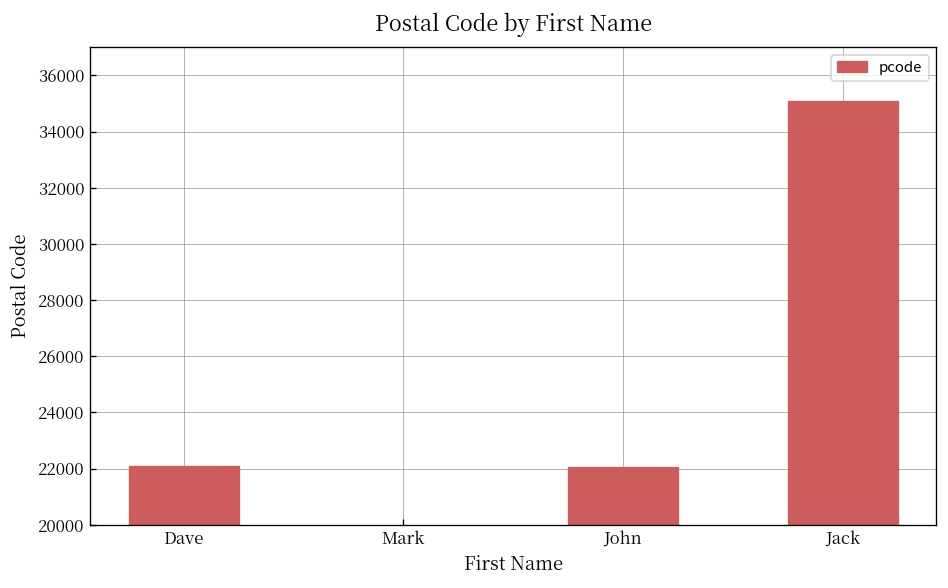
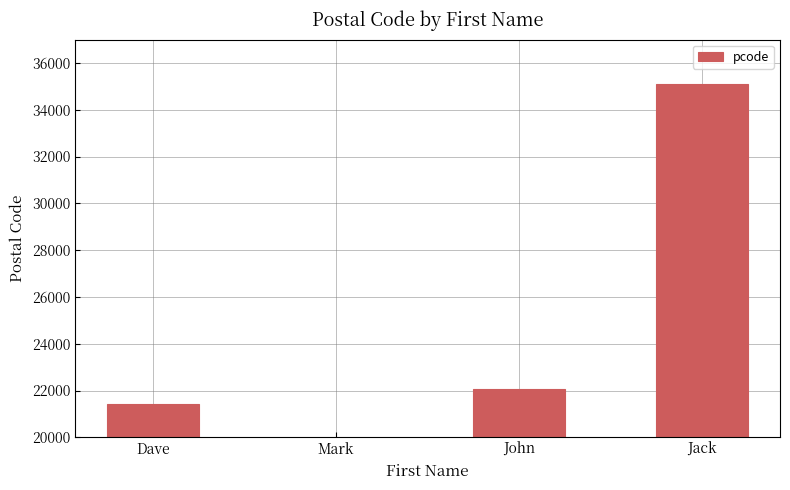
Dave: 22100 -> 21400
